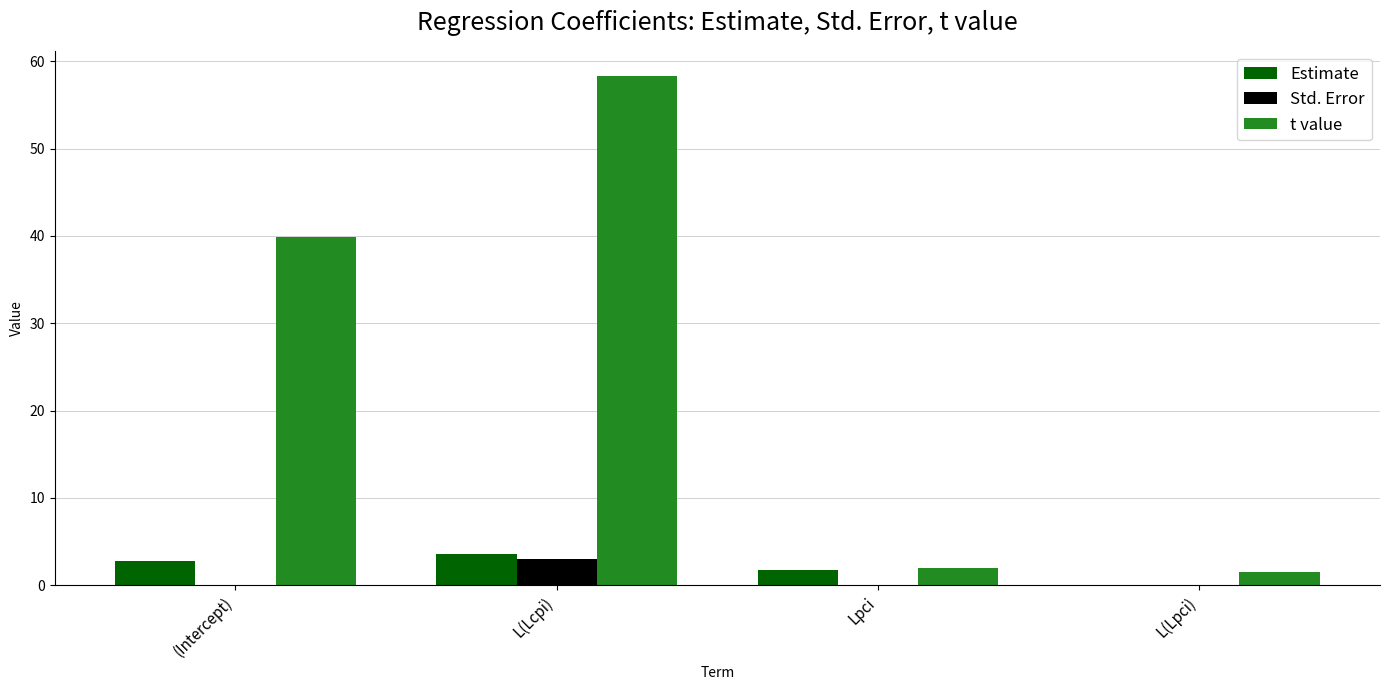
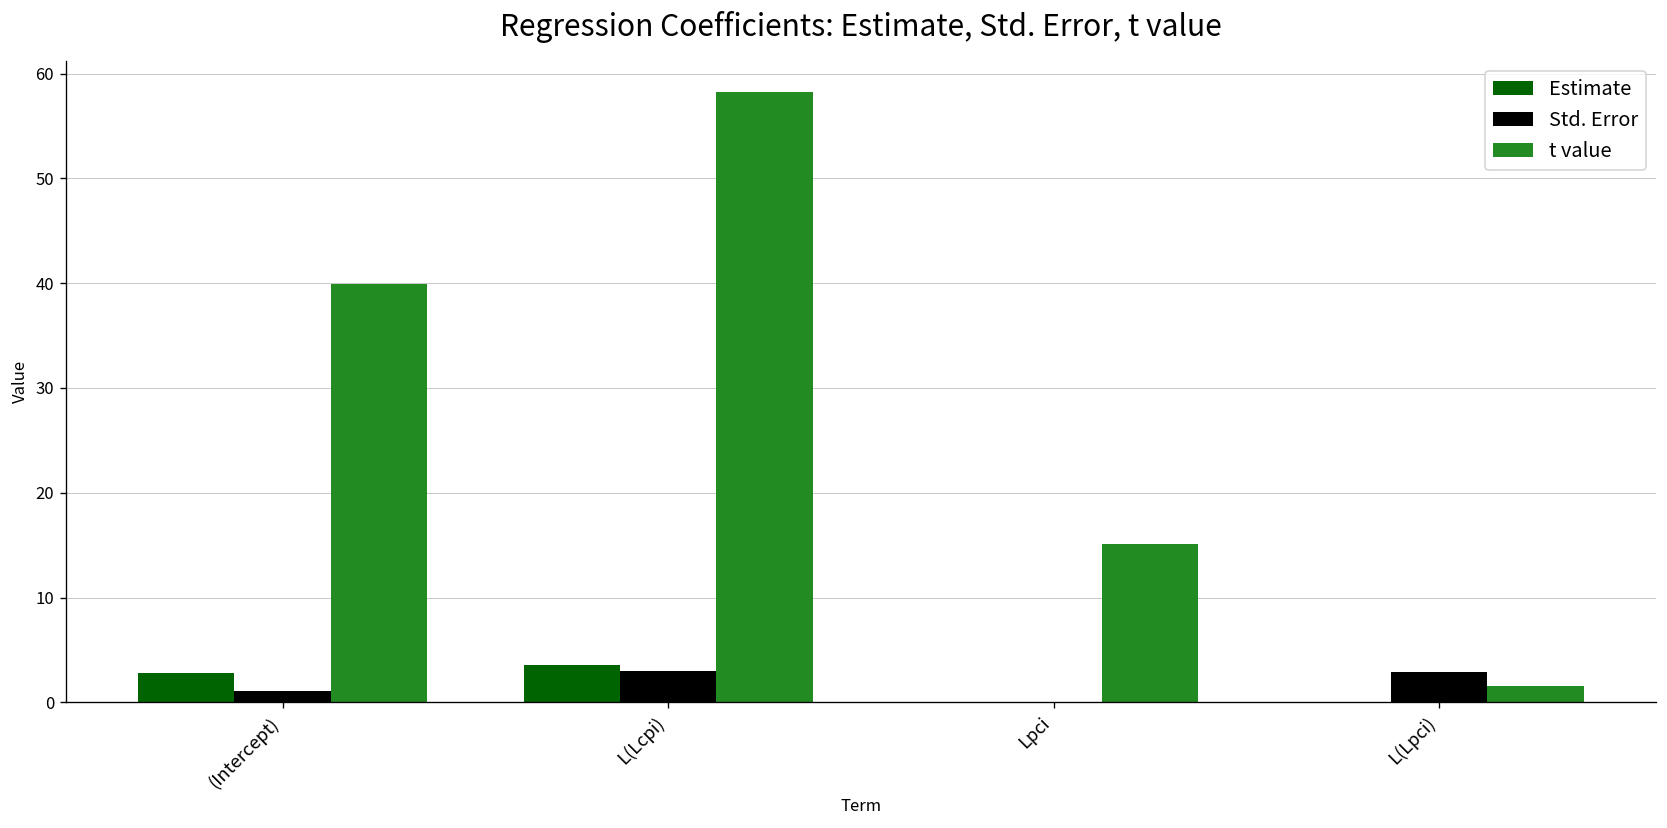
Std. Error, (Intercept): 0 -> 1
Estimate, Lpci: 2 -> 0
t value, Lpci: 2 -> 15
Std. Error, L(Lpci): 0 -> 3
